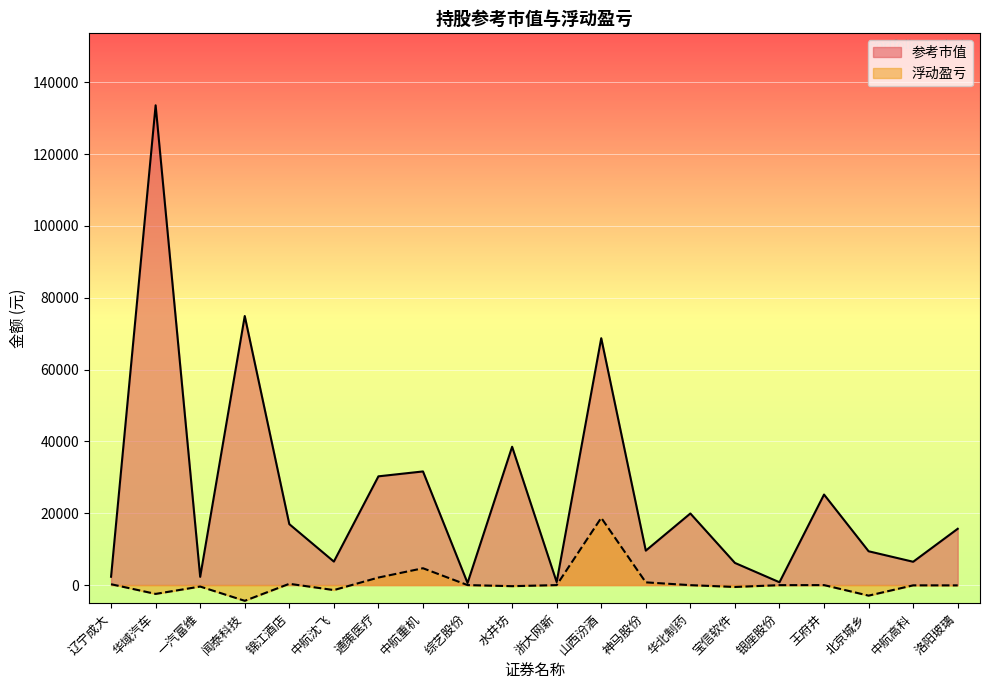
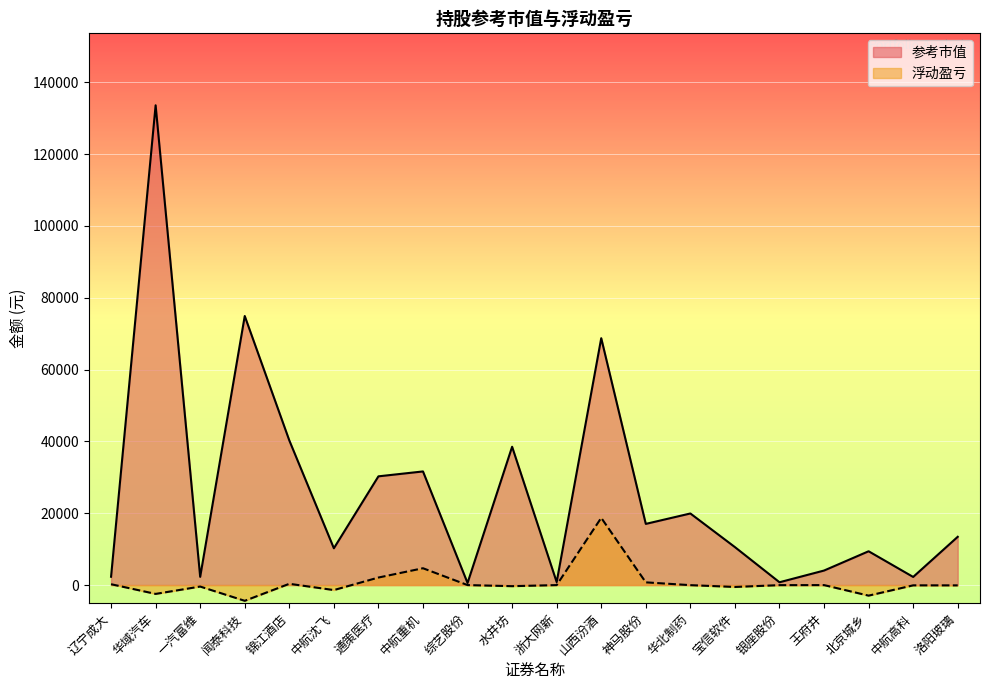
参考市值, 锦江酒店: 17000 -> 40000
参考市值, 中航沈飞: 7000 -> 10000
参考市值, 神马股份: 10000 -> 17000
参考市值, 宝信软件: 6000 -> 11000
参考市值, 王府井: 25000 -> 4000
参考市值, 中航高科: 6000 -> 2000
参考市值, 洛阳玻璃: 16000 -> 13000
